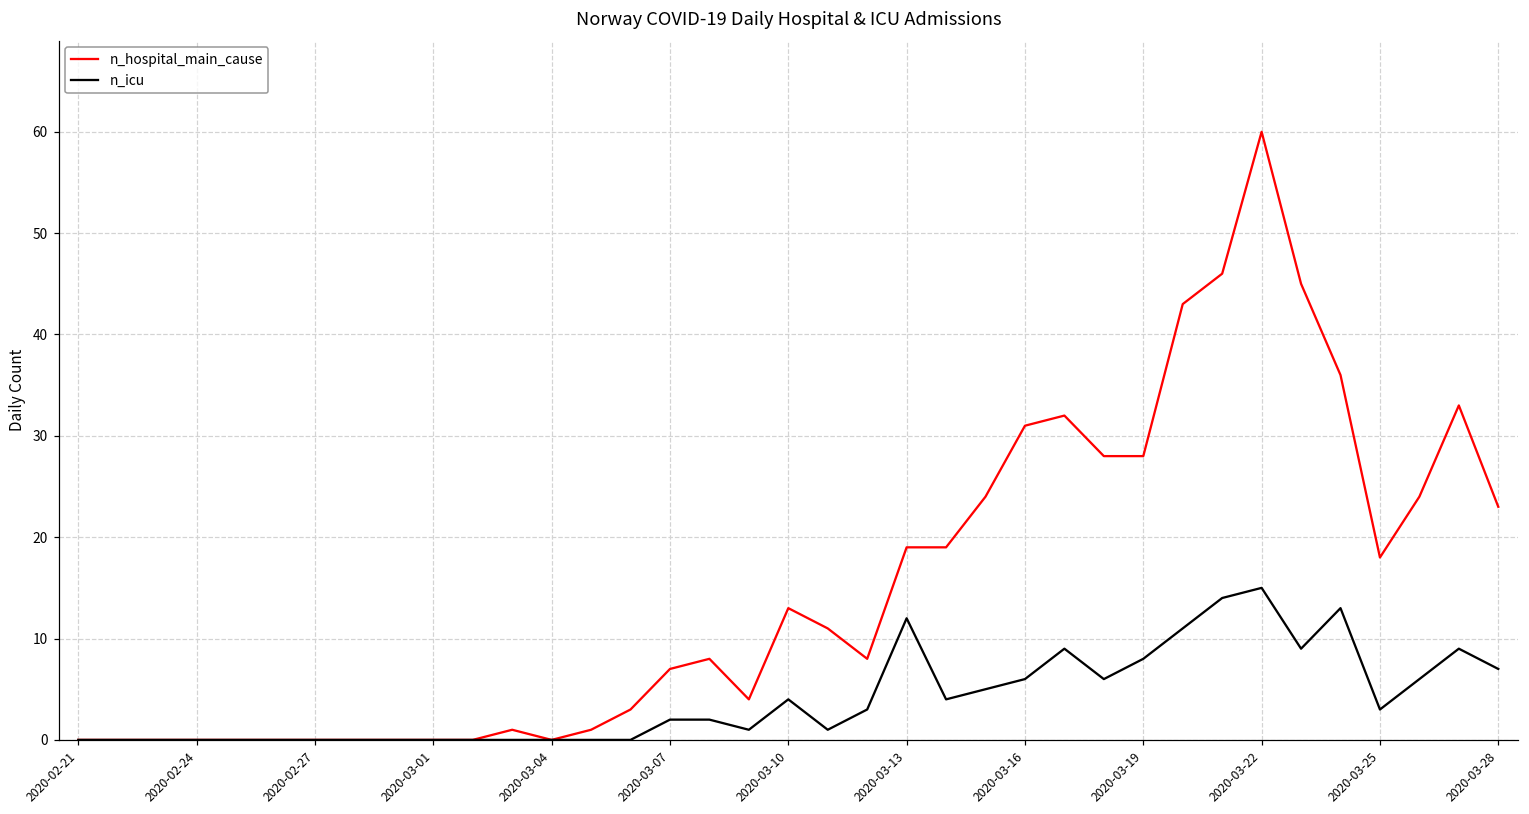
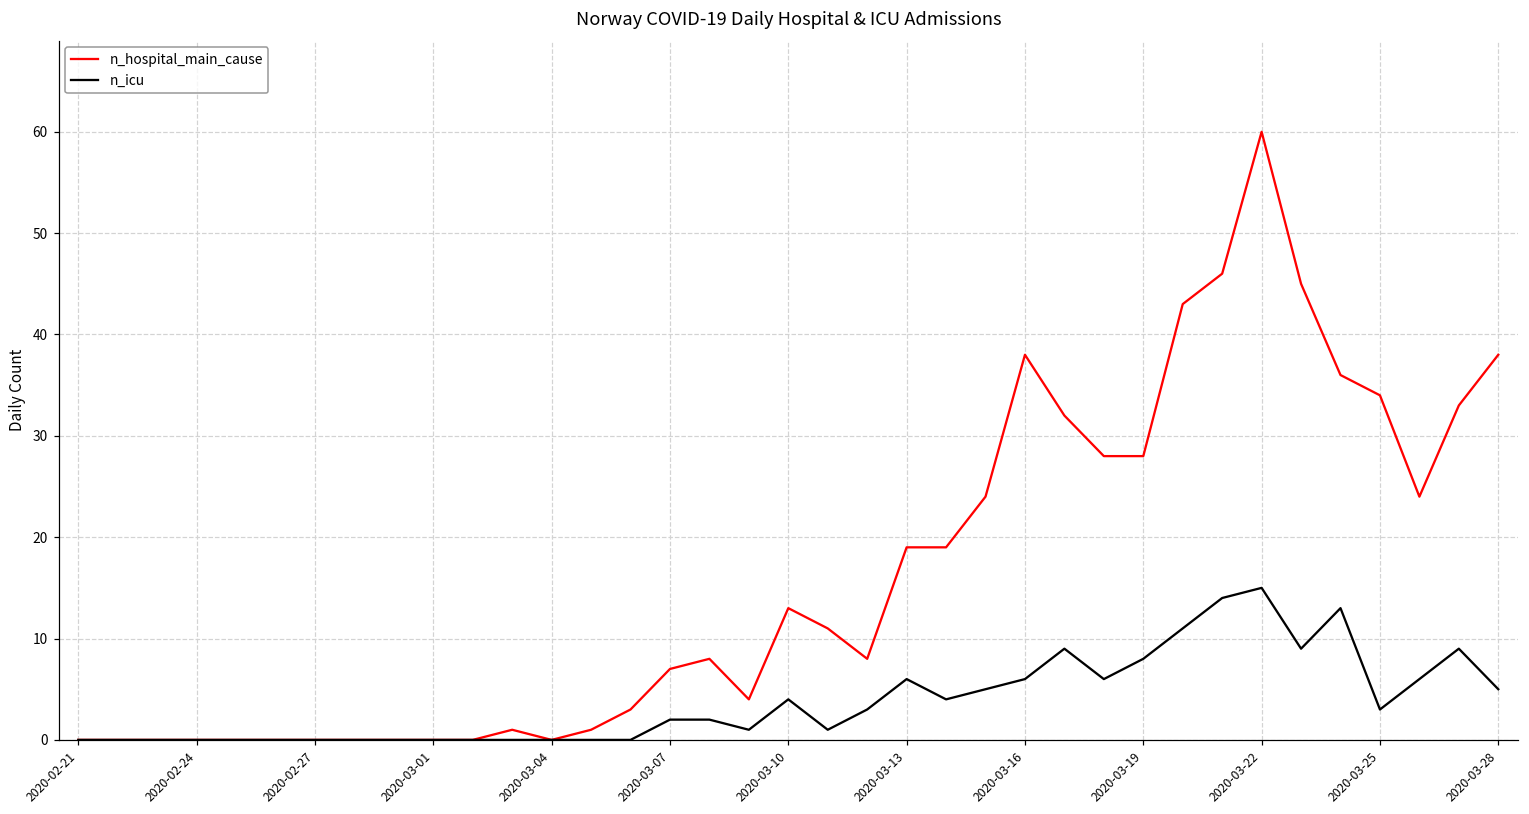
n_icu, 2020-03-13: 12 -> 6
n_hospital_main_cause, 2020-03-16: 31 -> 38
n_hospital_main_cause, 2020-03-25: 18 -> 34
n_hospital_main_cause, 2020-03-28: 23 -> 38
n_icu, 2020-03-28: 7 -> 5
